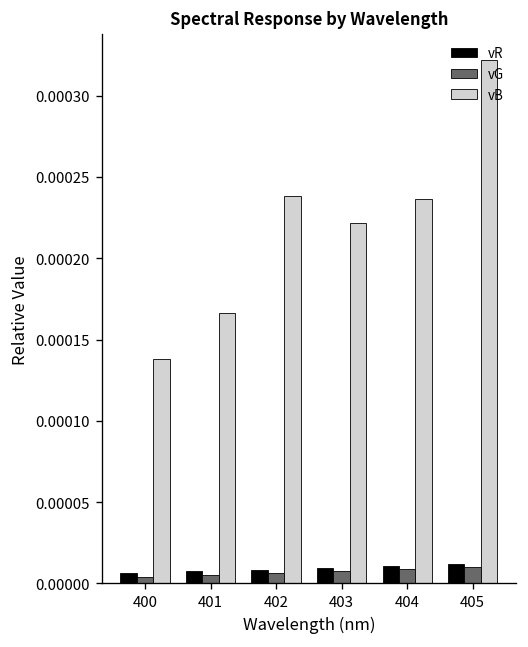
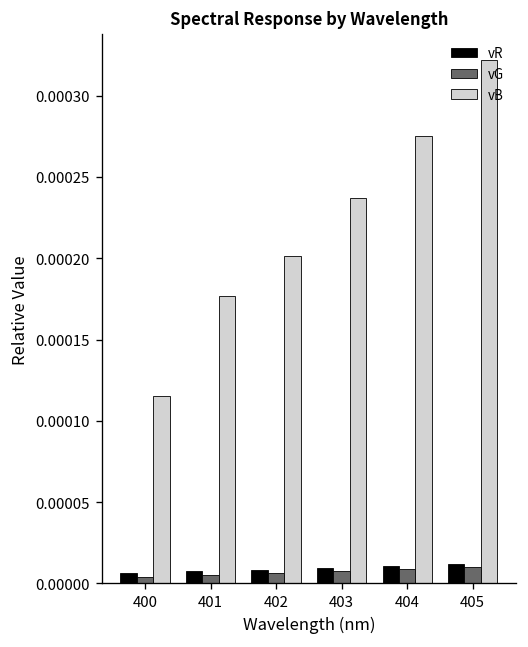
vB, 400: 0.000138 -> 0.000115
vB, 401: 0.000166 -> 0.000177
vB, 402: 0.000238 -> 0.000201
vB, 403: 0.000222 -> 0.000237
vB, 404: 0.000237 -> 0.000275
